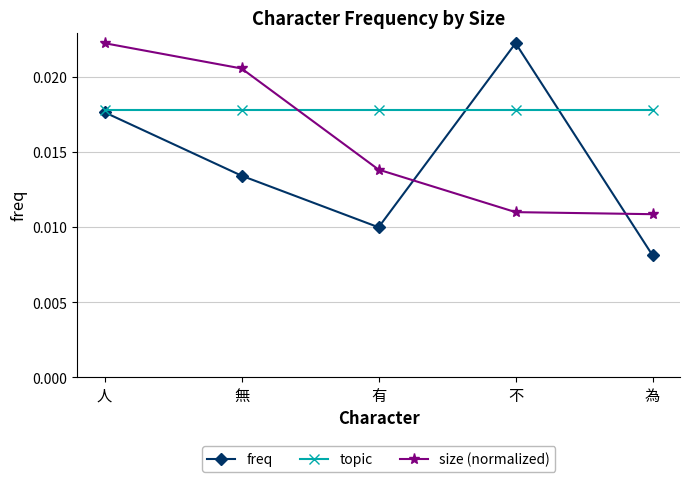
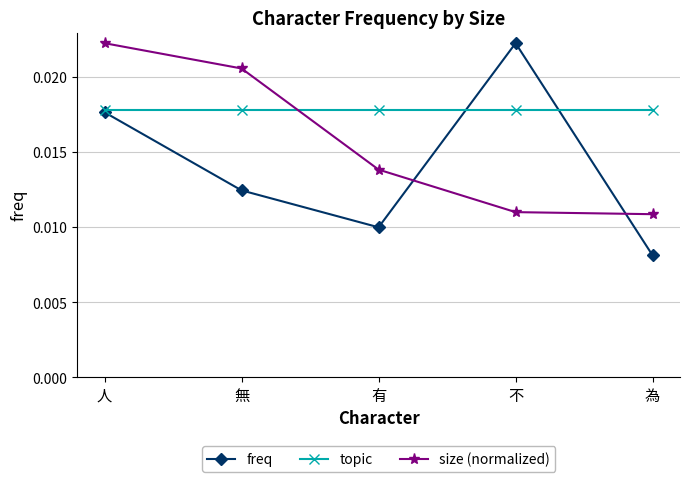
freq, 無: 0.0134 -> 0.0124
